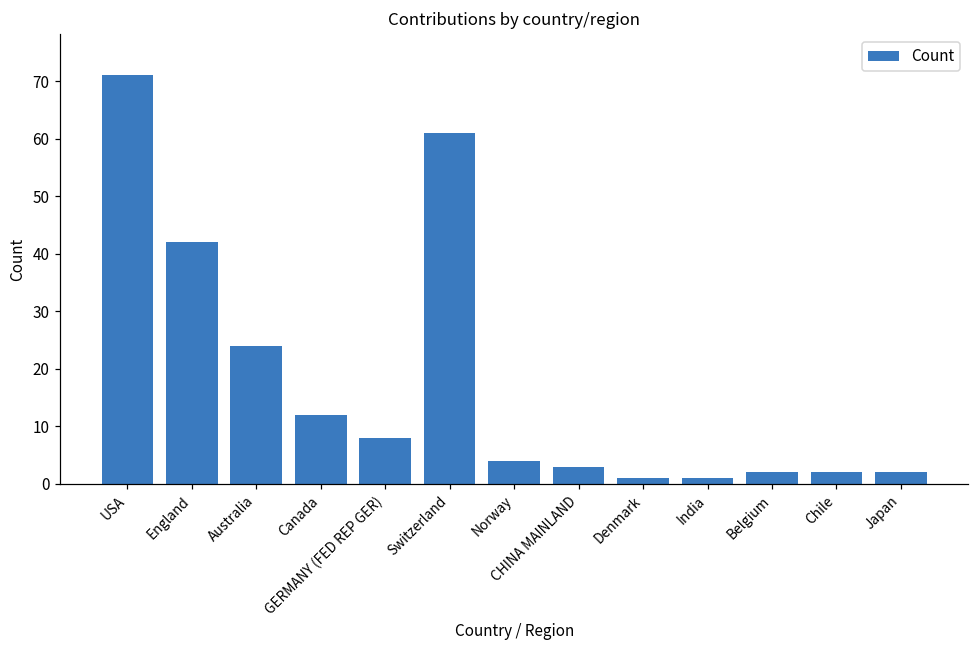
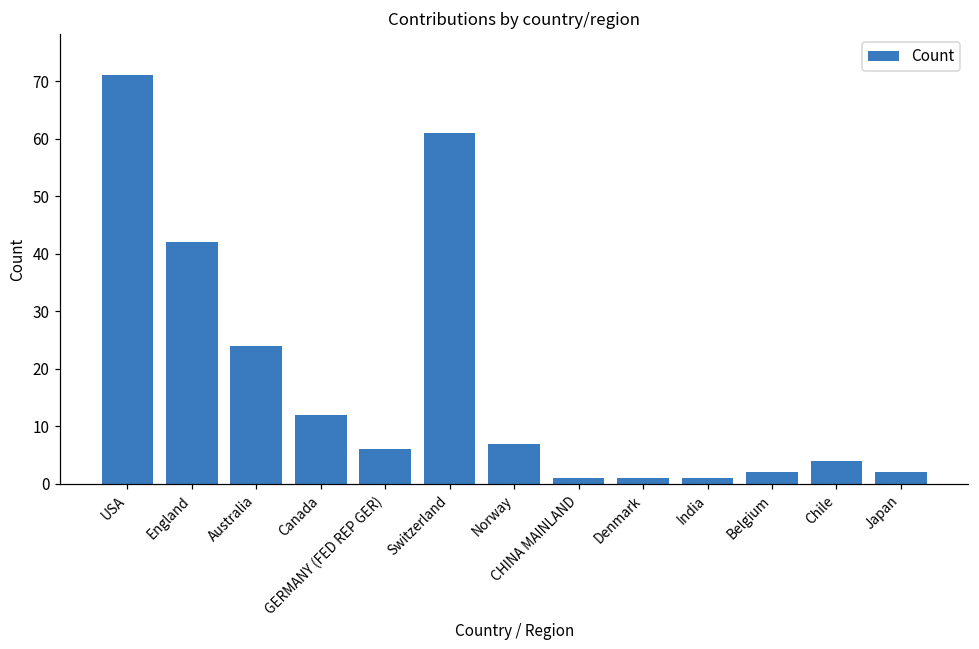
GERMANY (FED REP GER): 8 -> 6
Norway: 4 -> 7
CHINA MAINLAND: 3 -> 1
Chile: 2 -> 4
